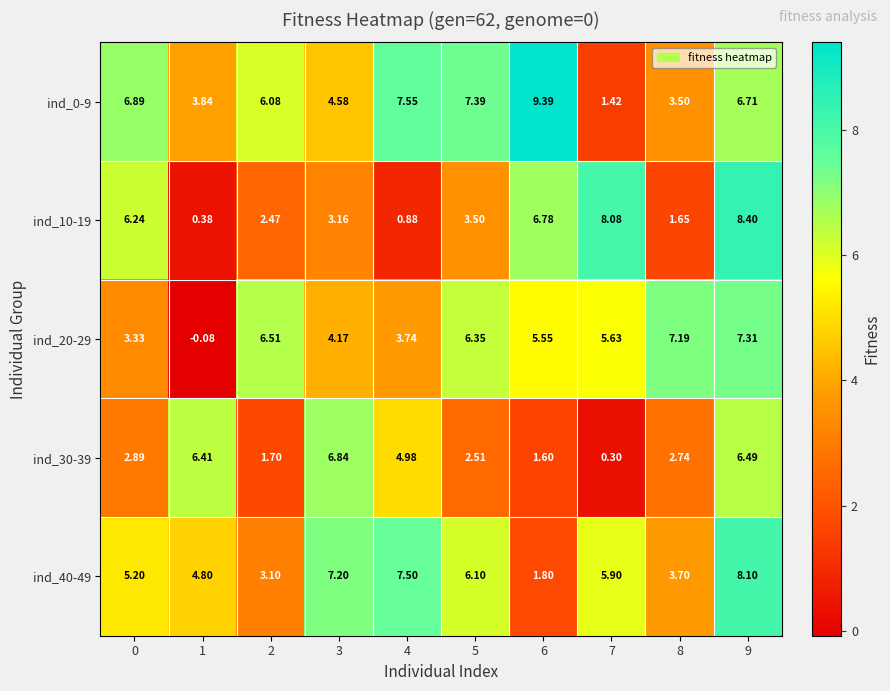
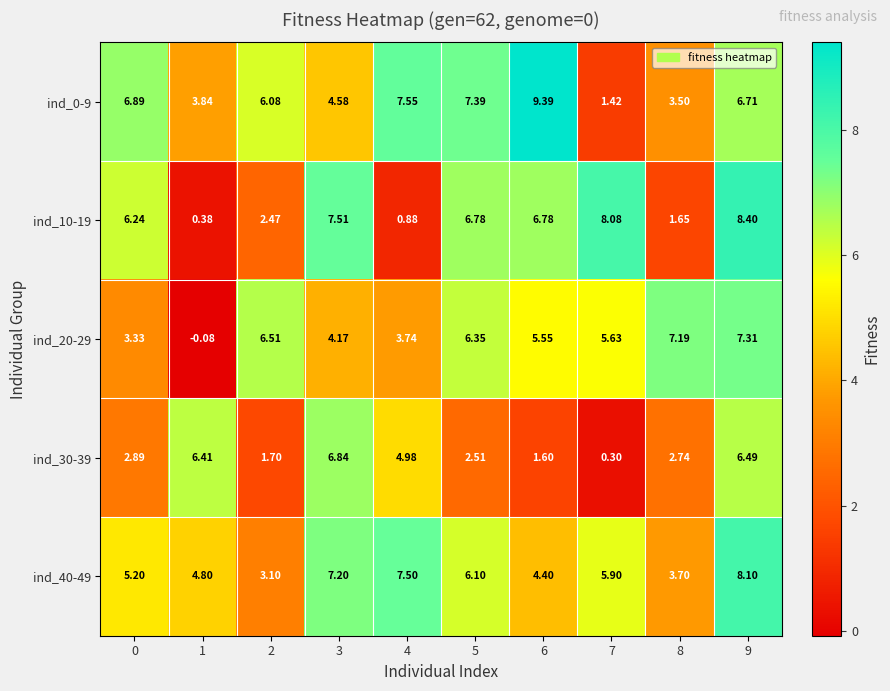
ind_10-19, 3: 3.16 -> 7.51
ind_10-19, 5: 3.50 -> 6.78
ind_40-49, 6: 1.80 -> 4.40
